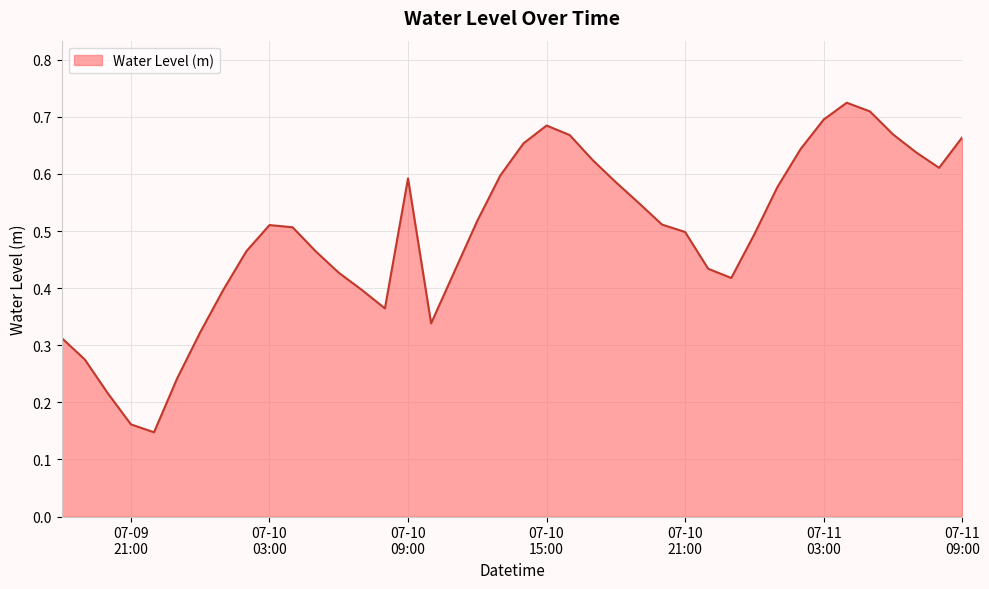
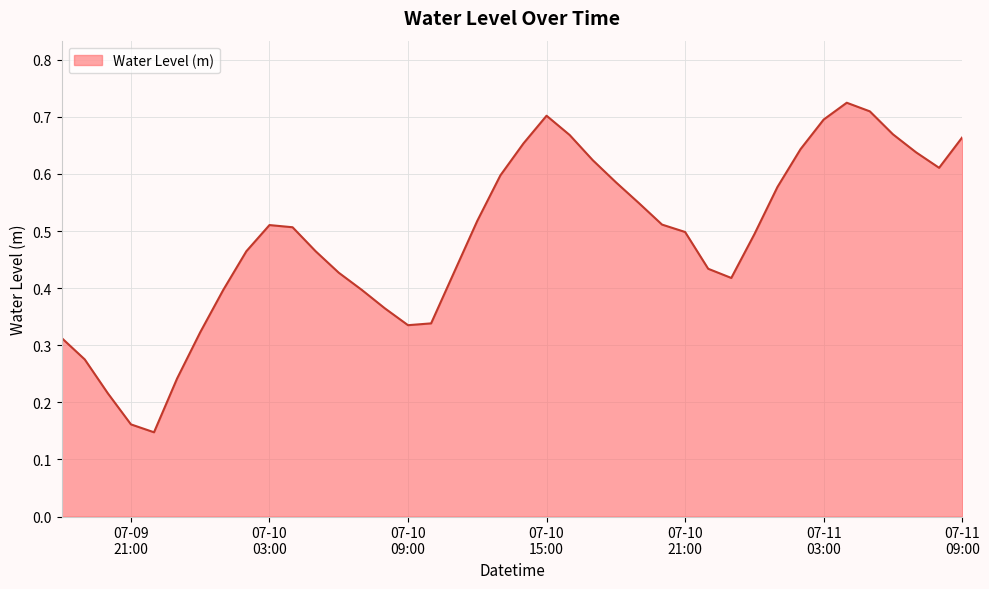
07-10 09:00: 0.59 -> 0.34
07-10 15:00: 0.68 -> 0.70
